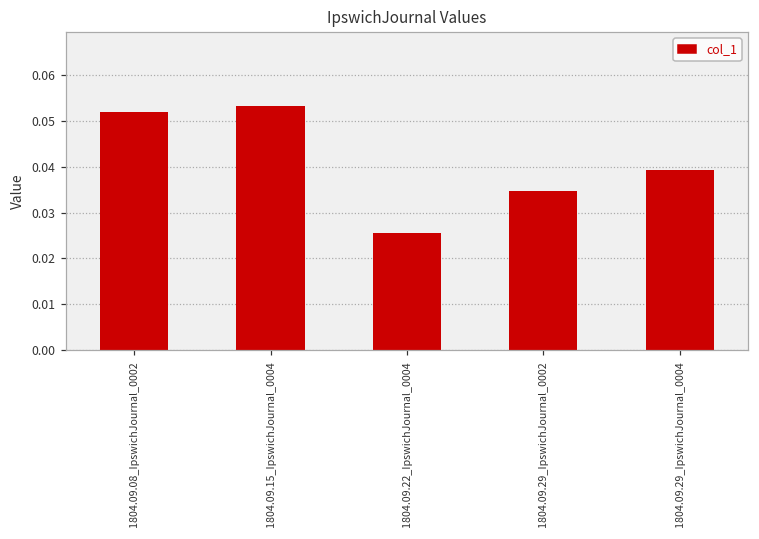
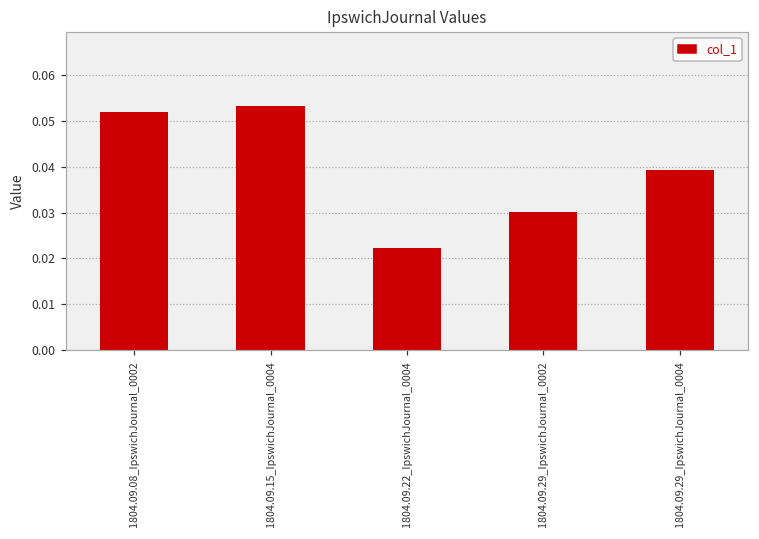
1804.09.22_IpswichJournal_0004: 0.026 -> 0.022
1804.09.29_IpswichJournal_0002: 0.035 -> 0.030
